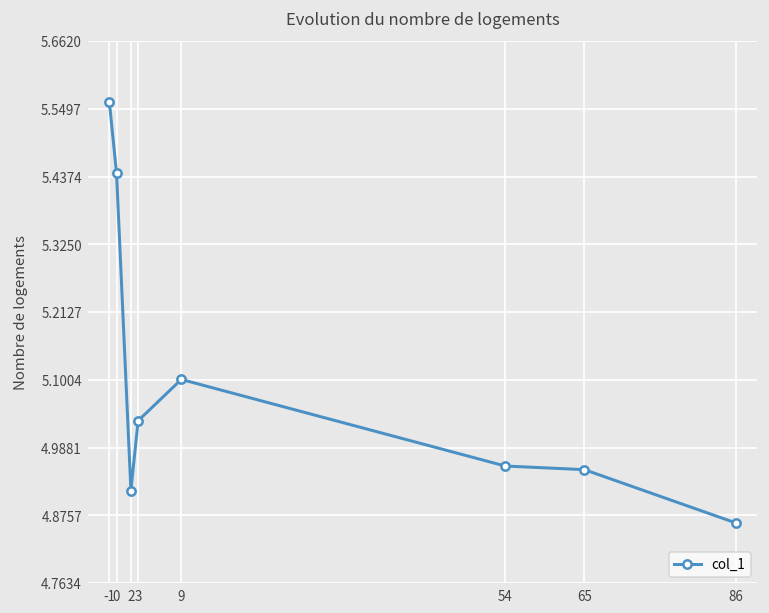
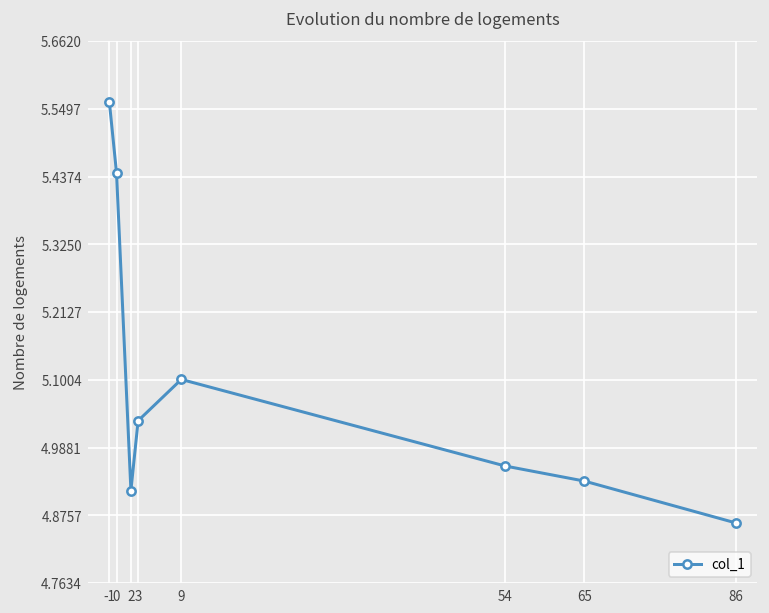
65: 4.95 -> 4.93
